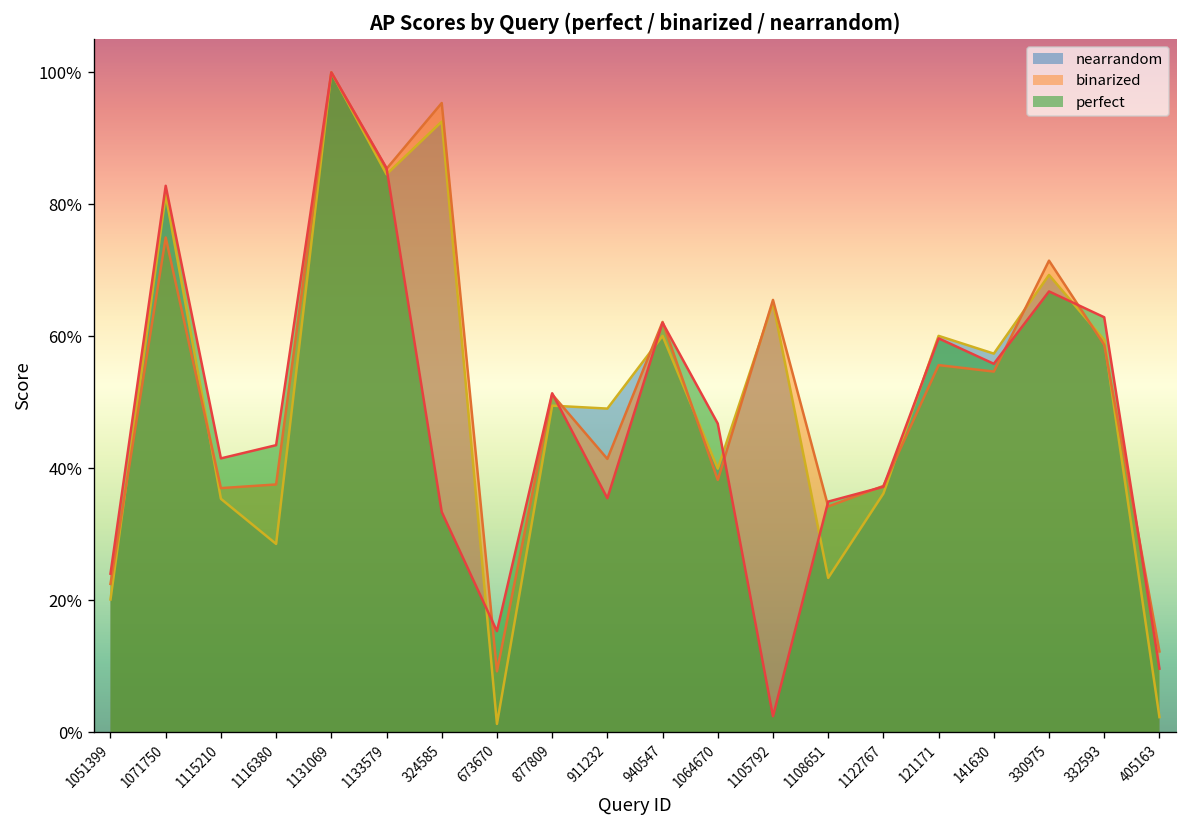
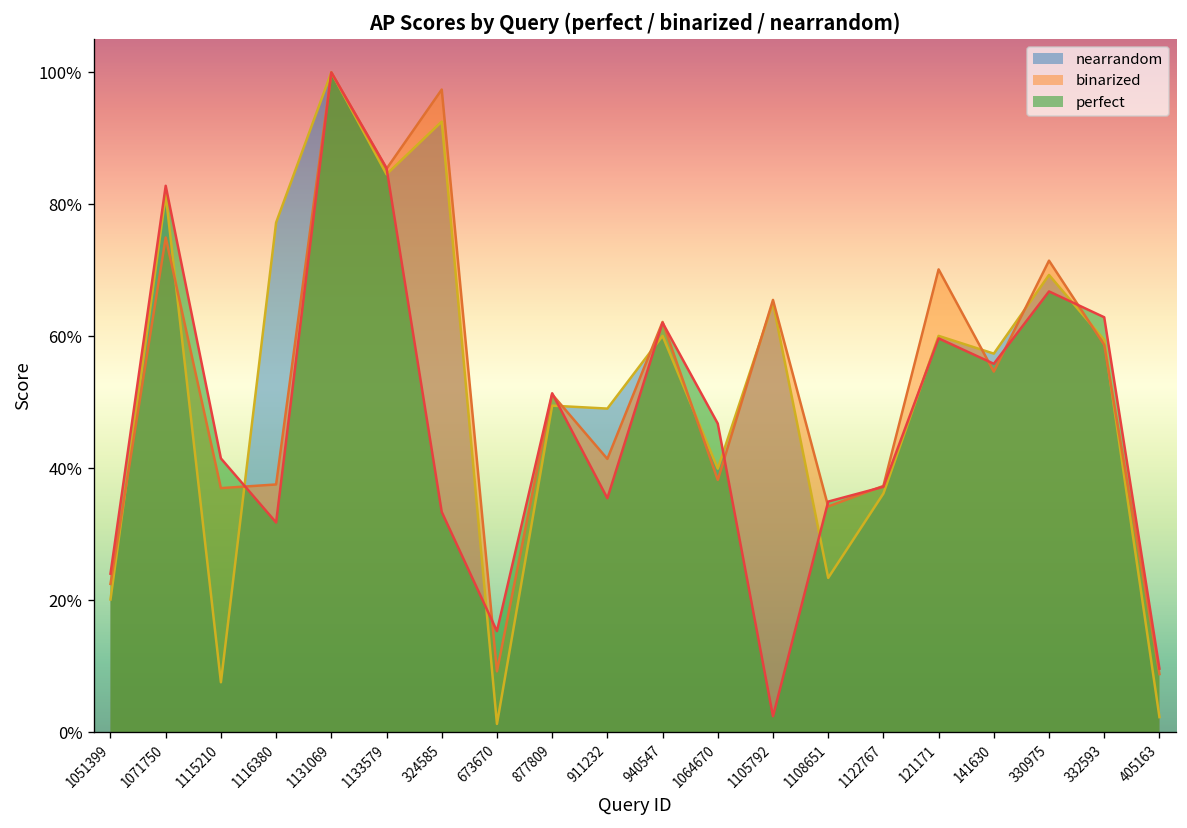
nearrandom, 1115210: 35% -> 8%
nearrandom, 1116380: 29% -> 77%
perfect, 1116380: 43% -> 32%
binarized, 324585: 95% -> 97%
binarized, 121171: 56% -> 70%
binarized, 405163: 12% -> 9%
